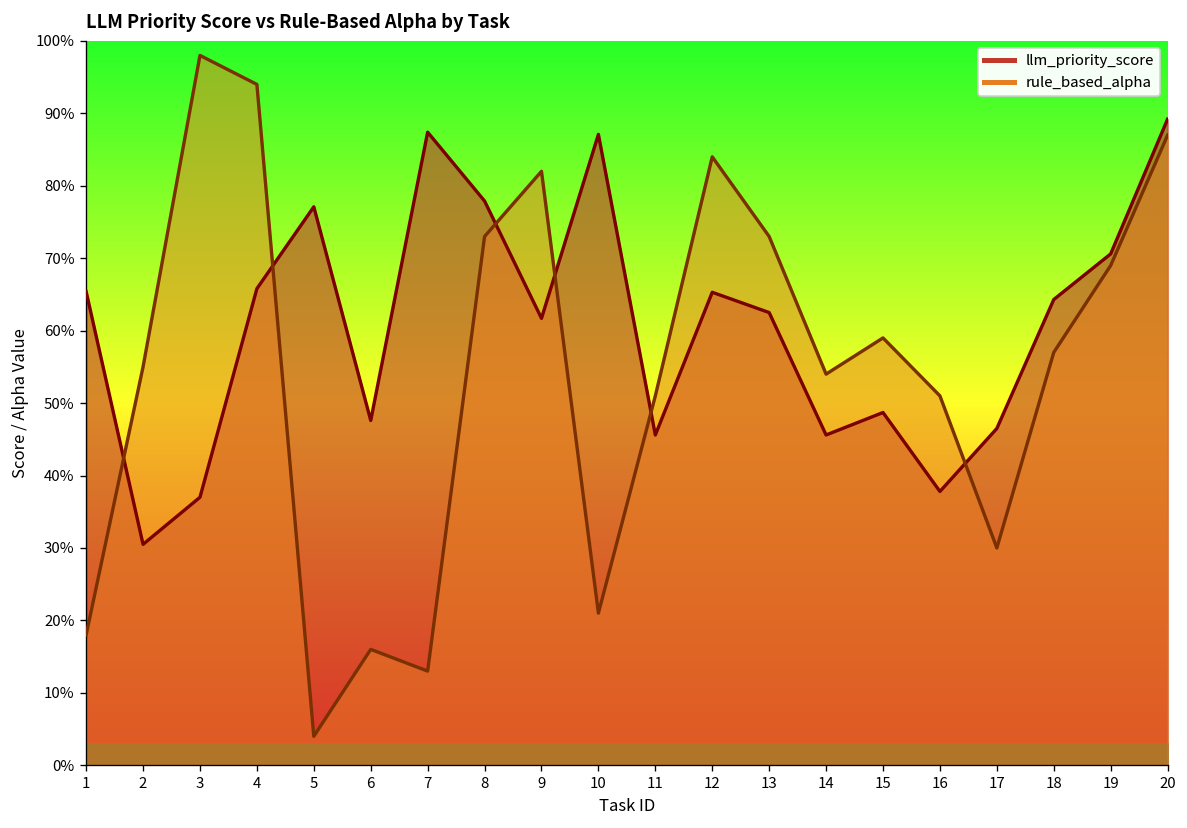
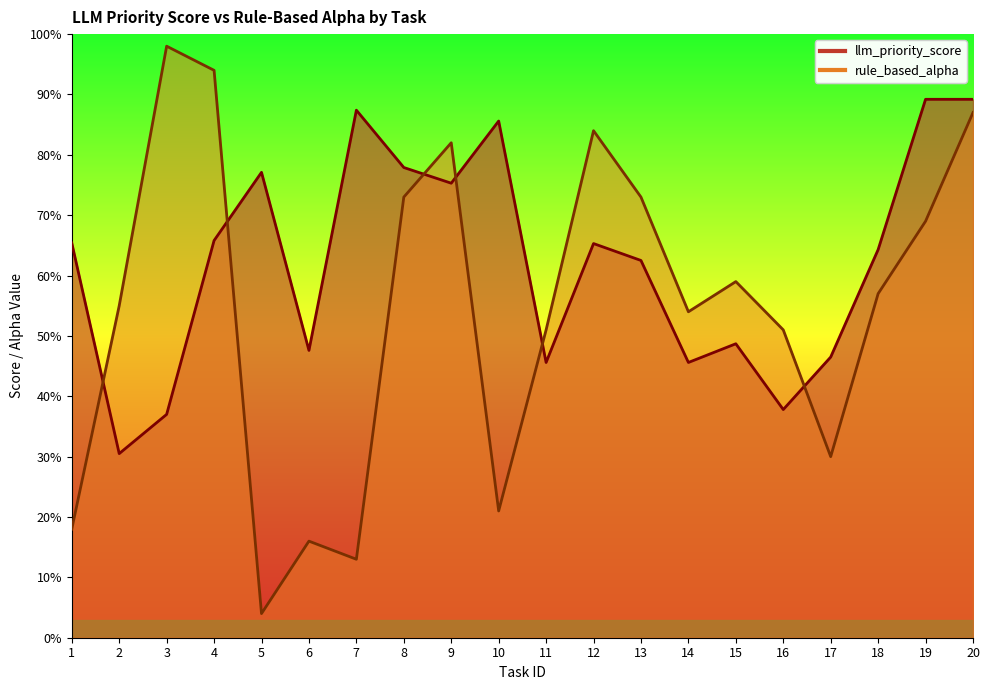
llm_priority_score, 9: 62% -> 75%
llm_priority_score, 10: 87% -> 86%
llm_priority_score, 19: 71% -> 89%
